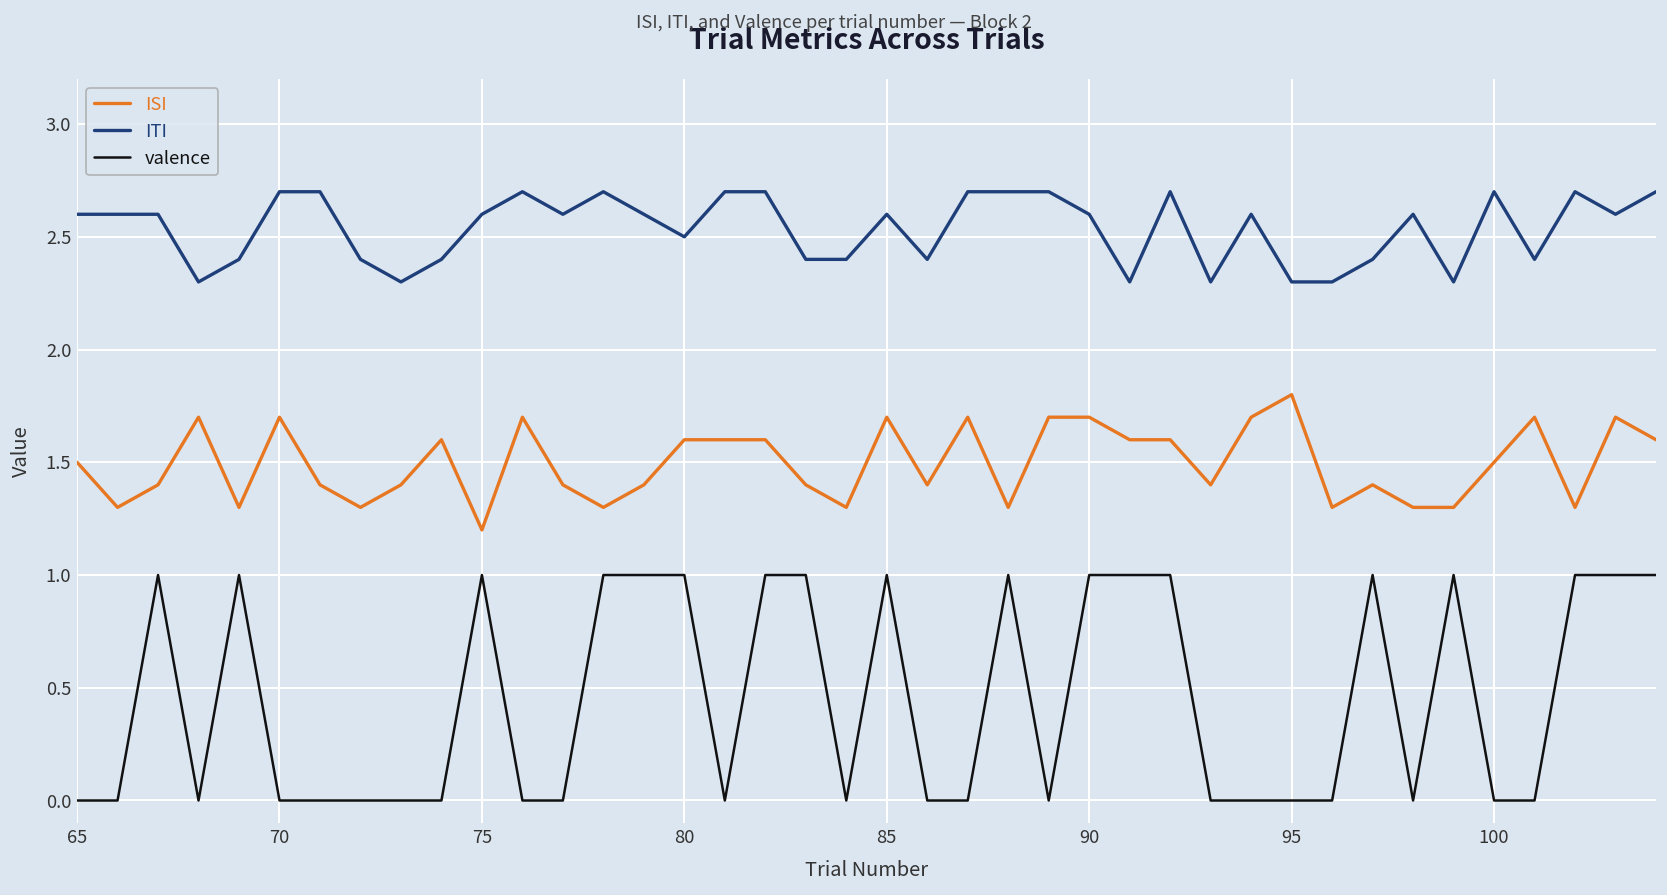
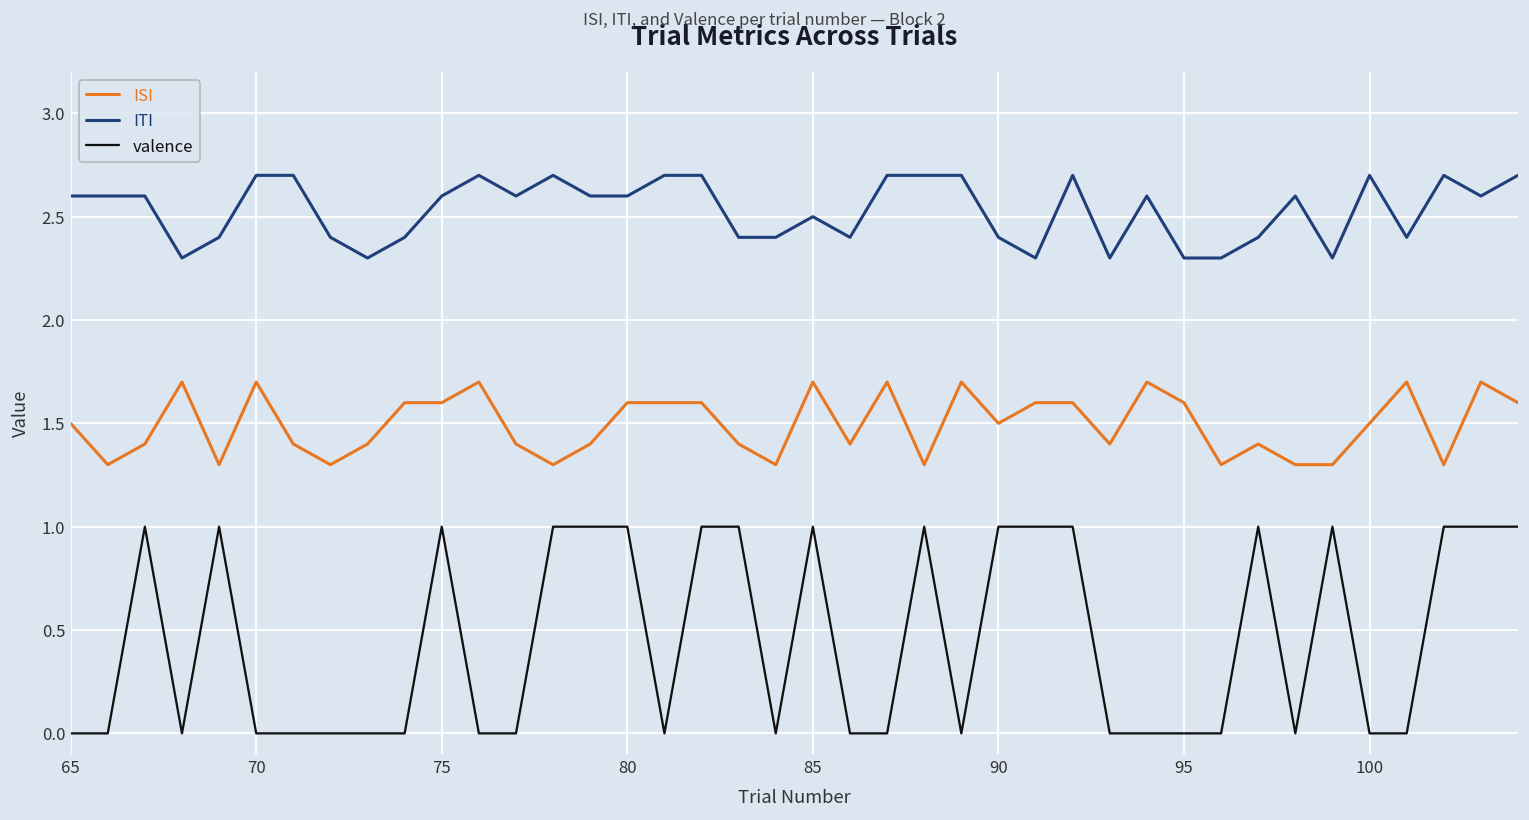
ISI, 75: 1.2 -> 1.6
ITI, 80: 2.5 -> 2.6
ITI, 85: 2.6 -> 2.5
ISI, 90: 1.7 -> 1.5
ITI, 90: 2.6 -> 2.4
ISI, 95: 1.8 -> 1.6
